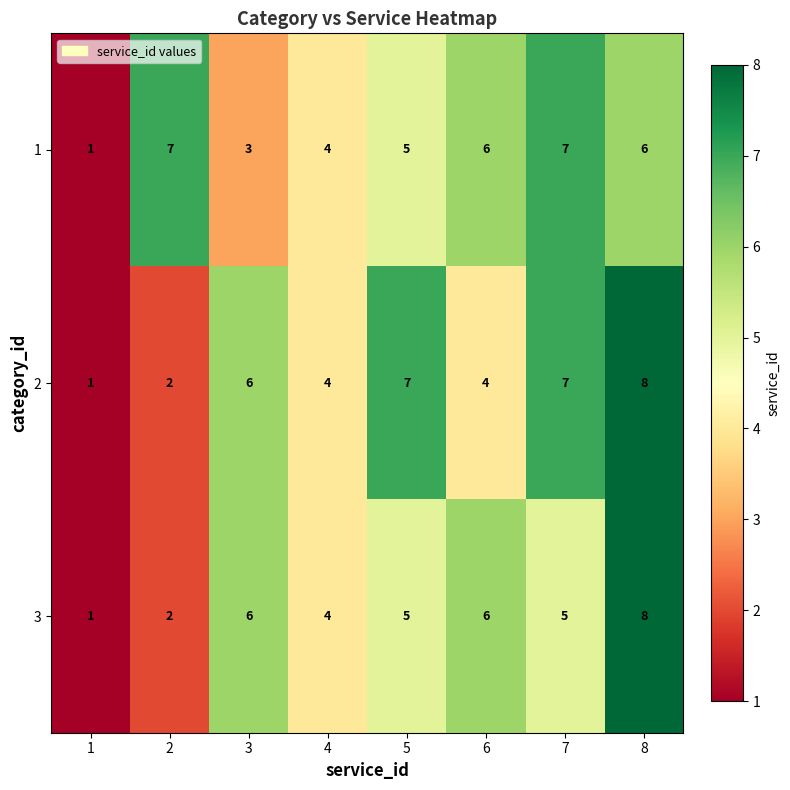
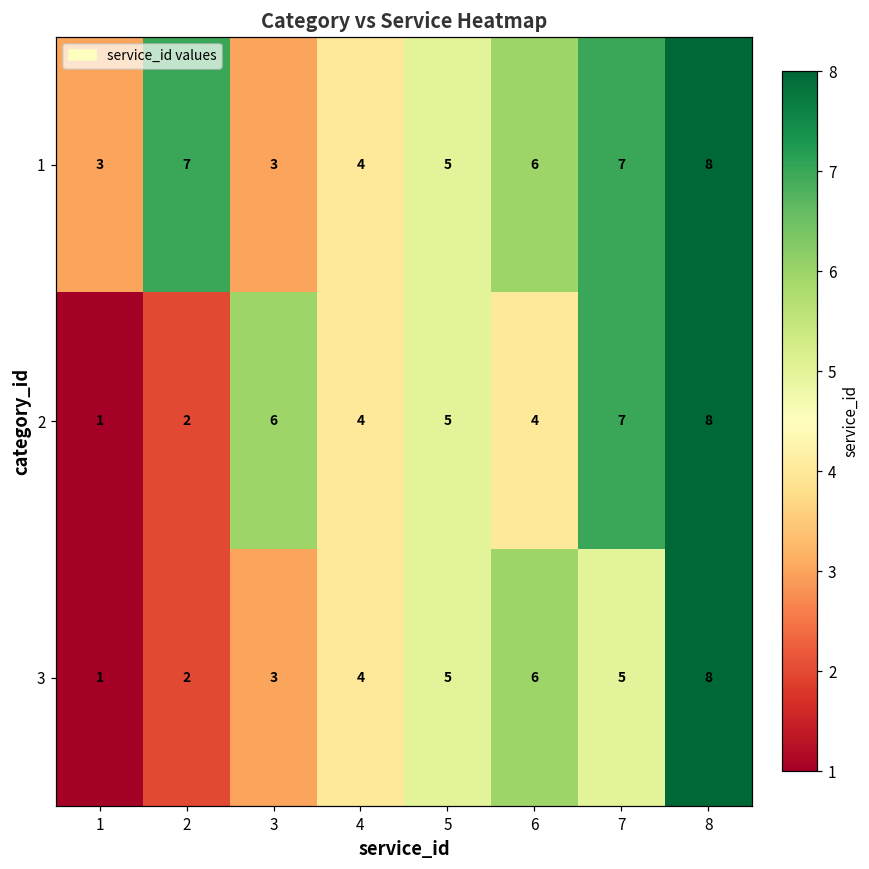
1, 1: 1 -> 3
1, 8: 6 -> 8
2, 5: 7 -> 5
3, 3: 6 -> 3
